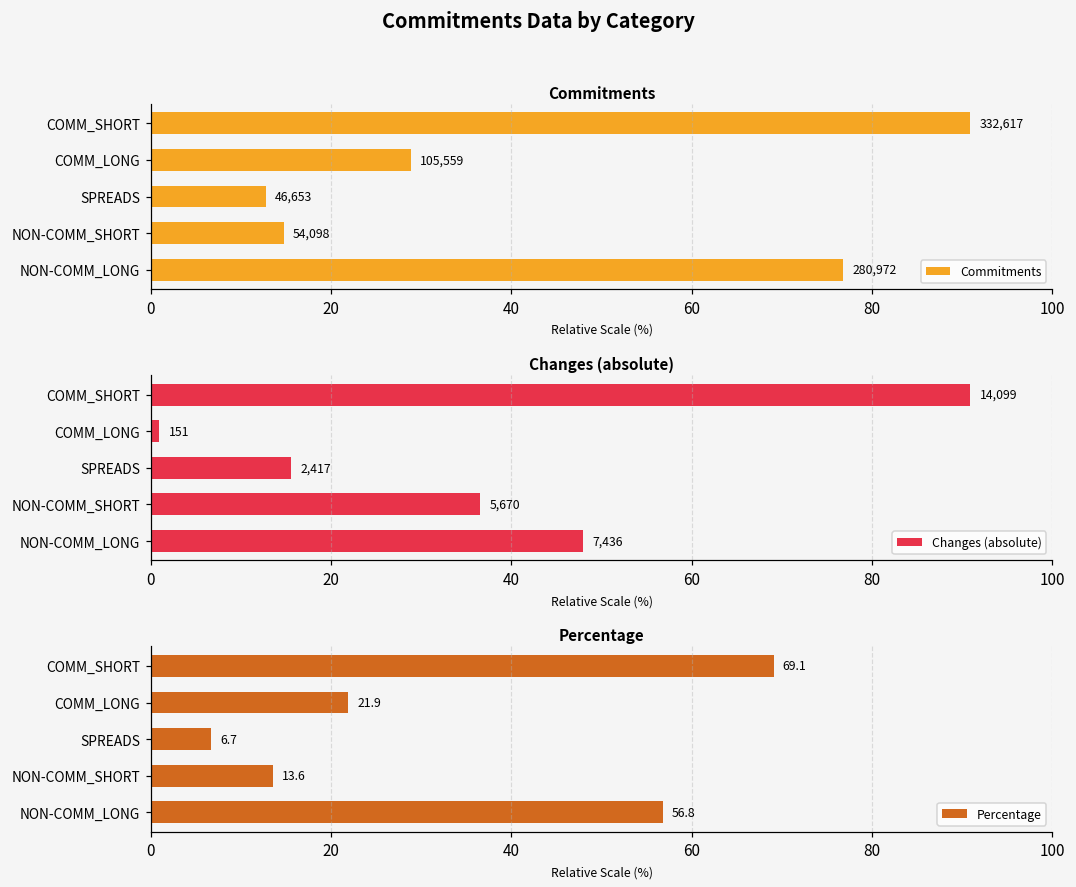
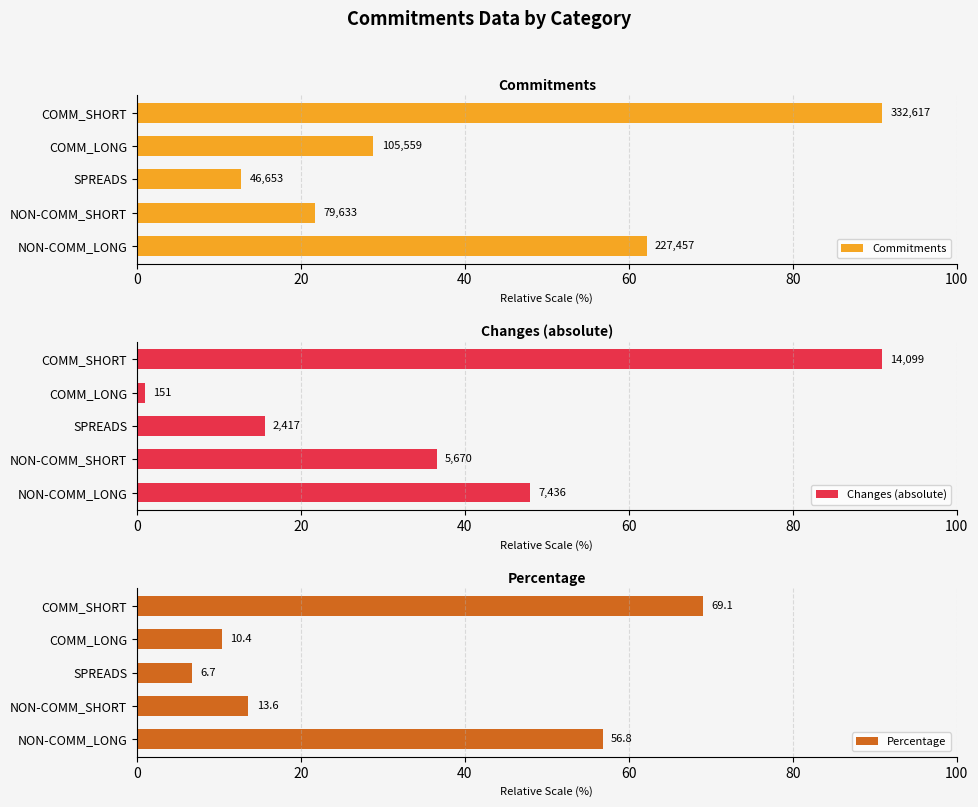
Commitments, NON-COMM_SHORT: 54,098 -> 79,633
Commitments, NON-COMM_LONG: 280,972 -> 227,457
Percentage, COMM_LONG: 21.9 -> 10.4
